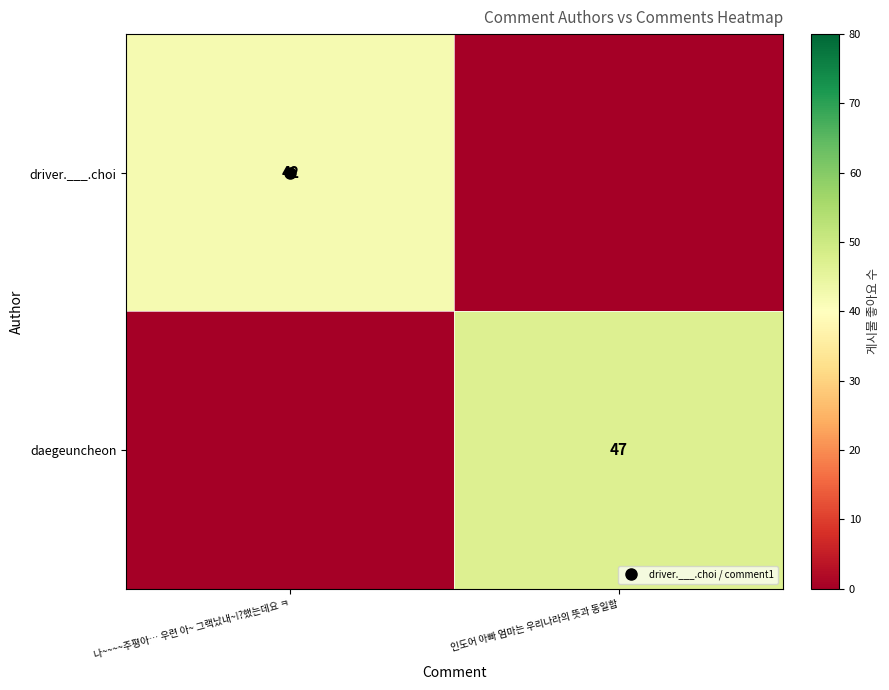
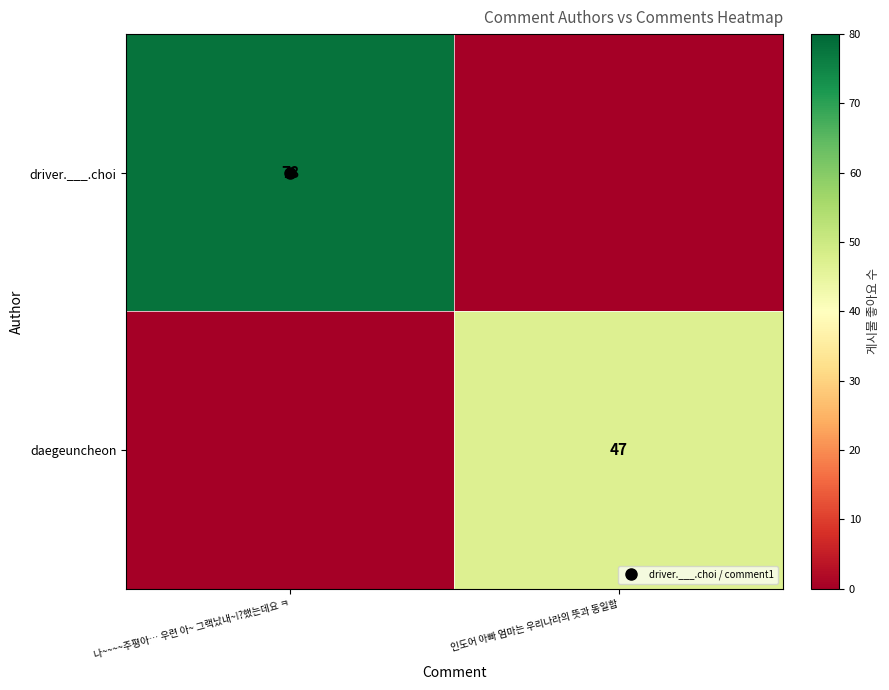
driver.___.choi, 나~~~~주평아… 우련 아~ 그랙났내~!?했는데요 ㅋ: 42 -> 78
